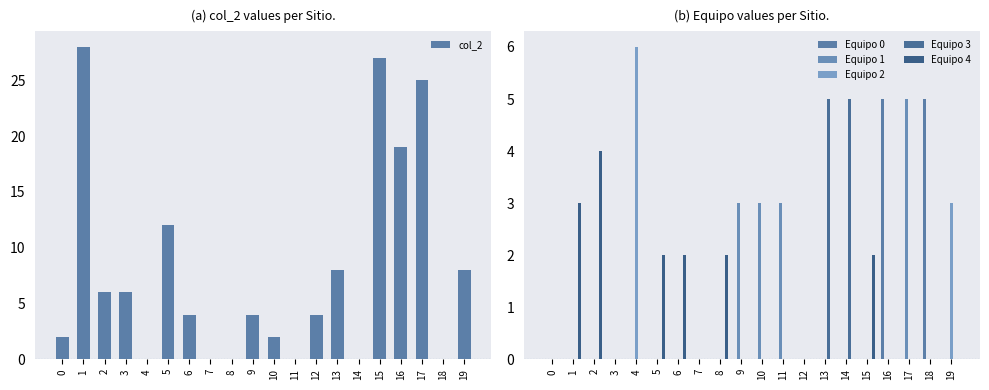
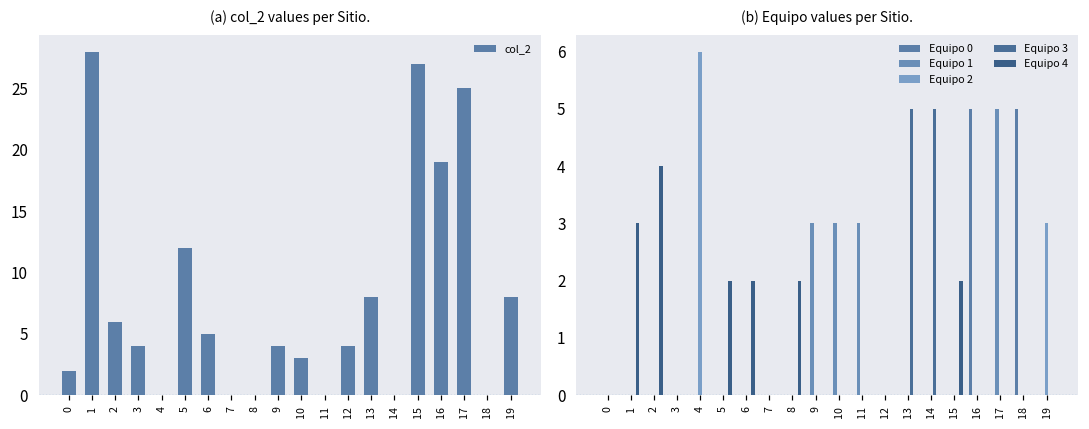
(a) col_2 values per Sitio., 3: 6 -> 4
(a) col_2 values per Sitio., 6: 4 -> 5
(a) col_2 values per Sitio., 10: 2 -> 3
